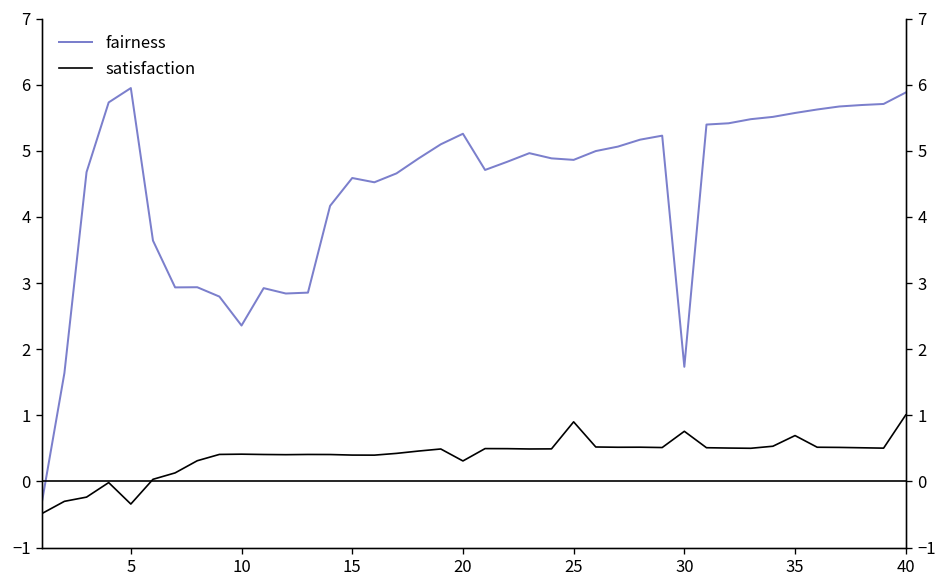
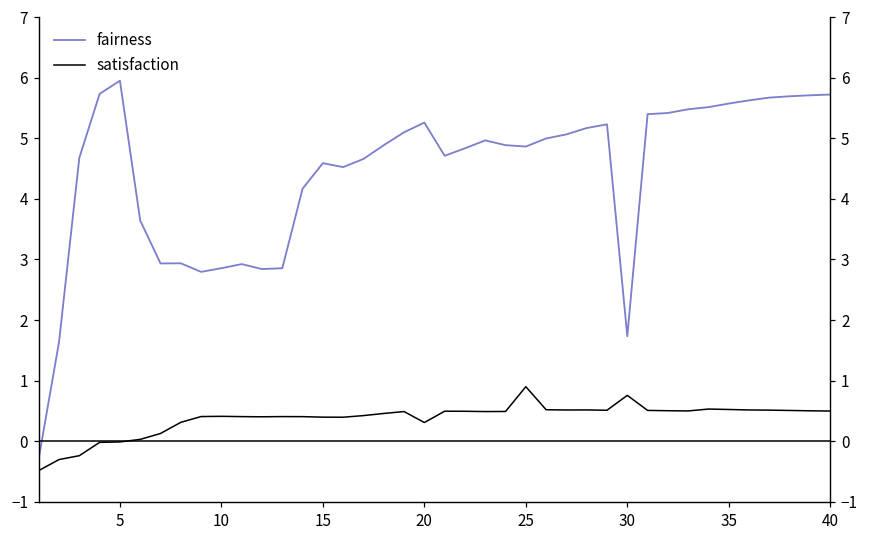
satisfaction, 5: -0.3 -> 0.0
fairness, 10: 2.4 -> 2.9
satisfaction, 35: 0.7 -> 0.5
fairness, 40: 5.9 -> 5.7
satisfaction, 40: 1.0 -> 0.5
